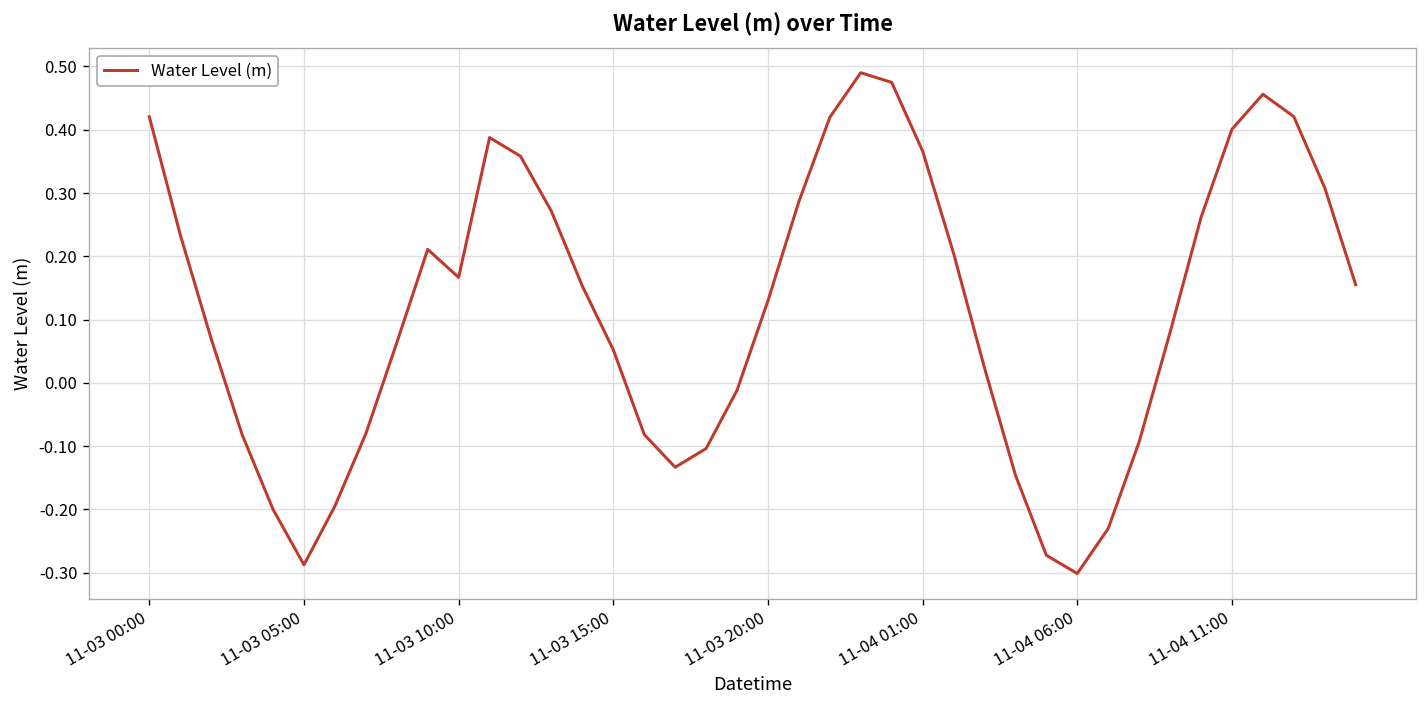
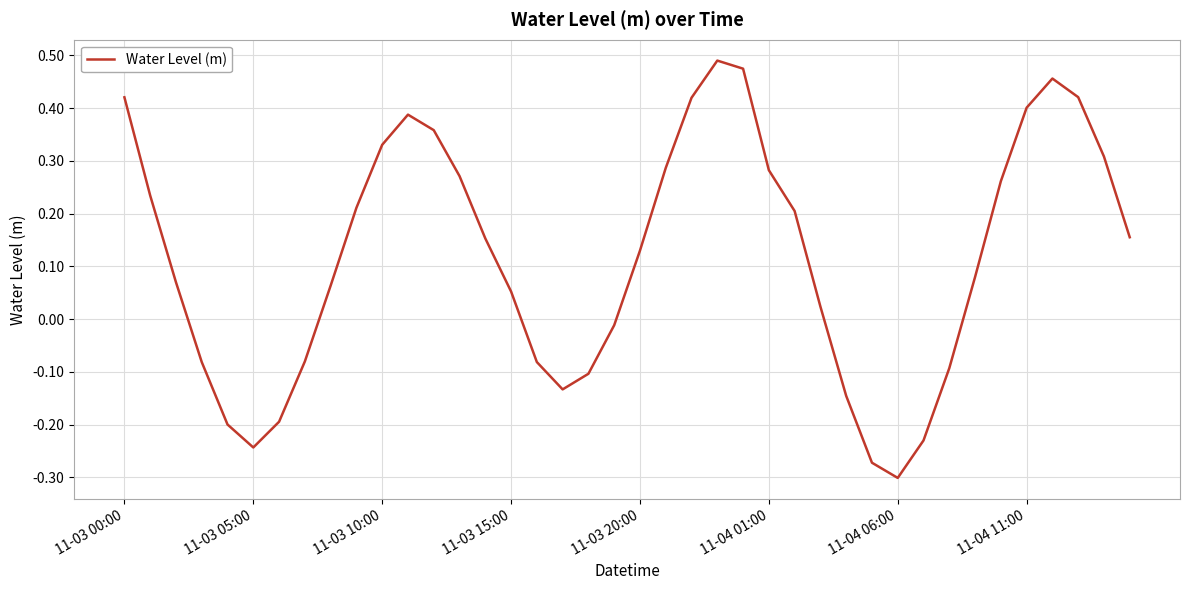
11-03 05:00: -0.29 -> -0.24
11-03 10:00: 0.17 -> 0.33
11-04 01:00: 0.37 -> 0.28
